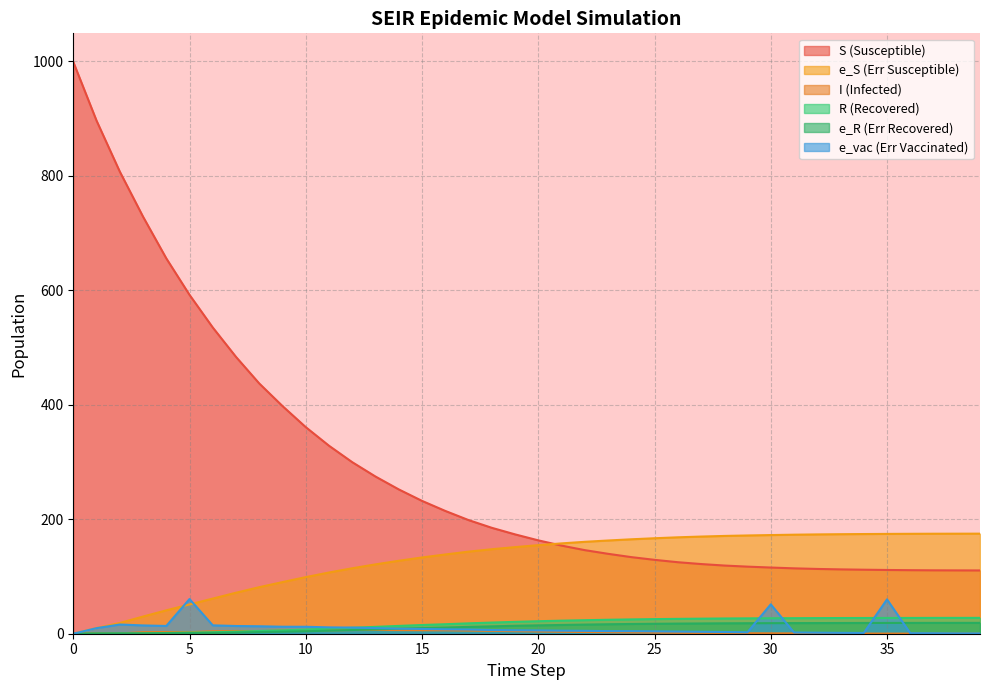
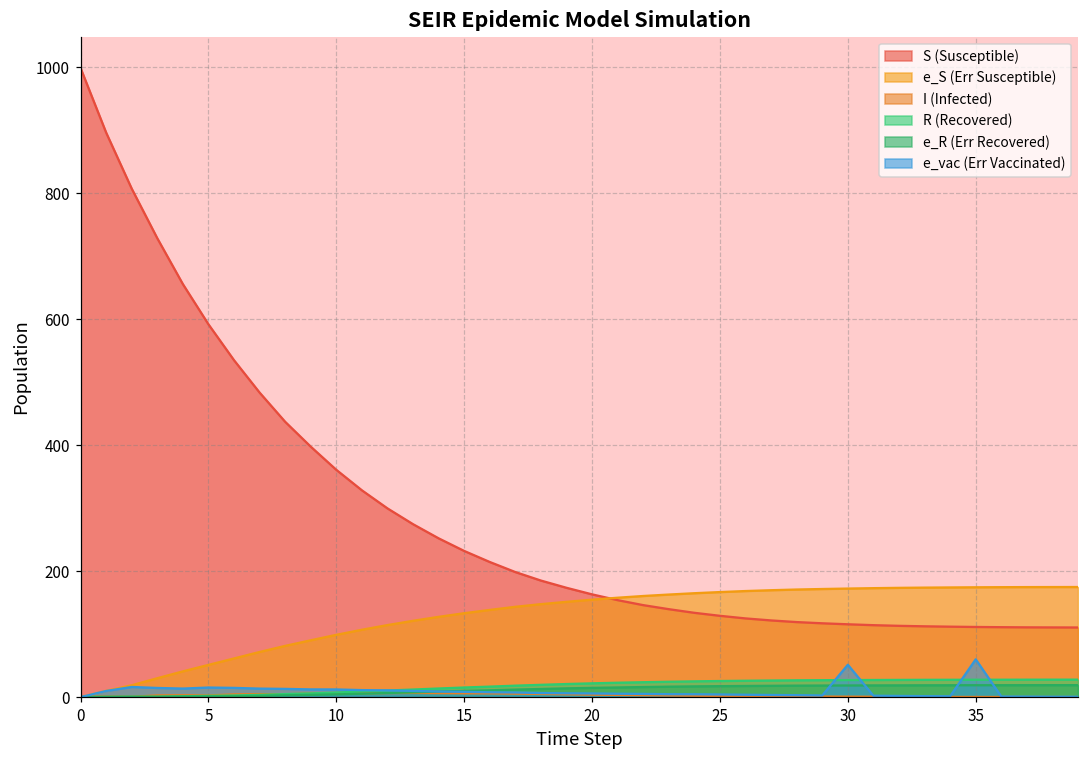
e_vac (Err Vaccinated), 5: 60 -> 20
